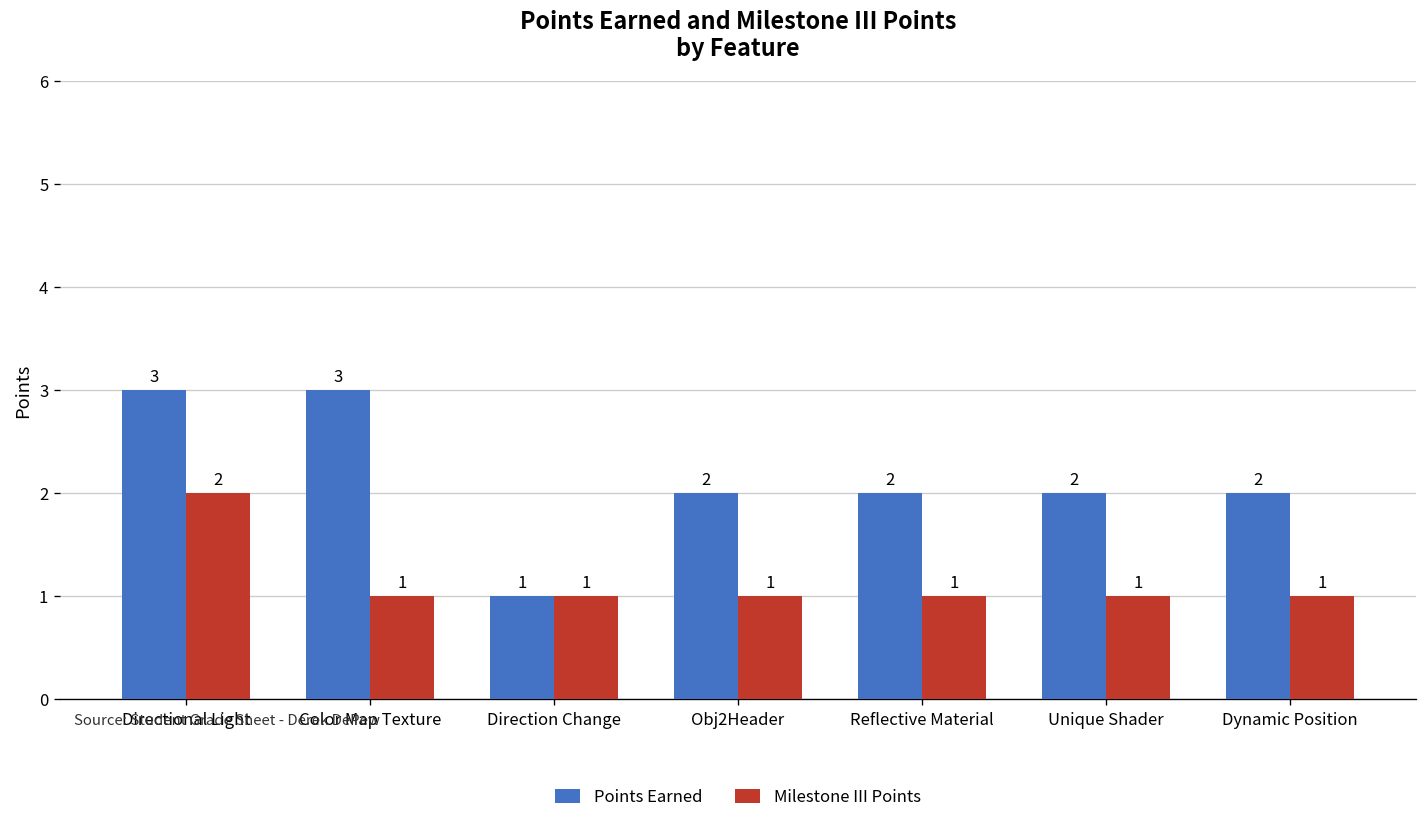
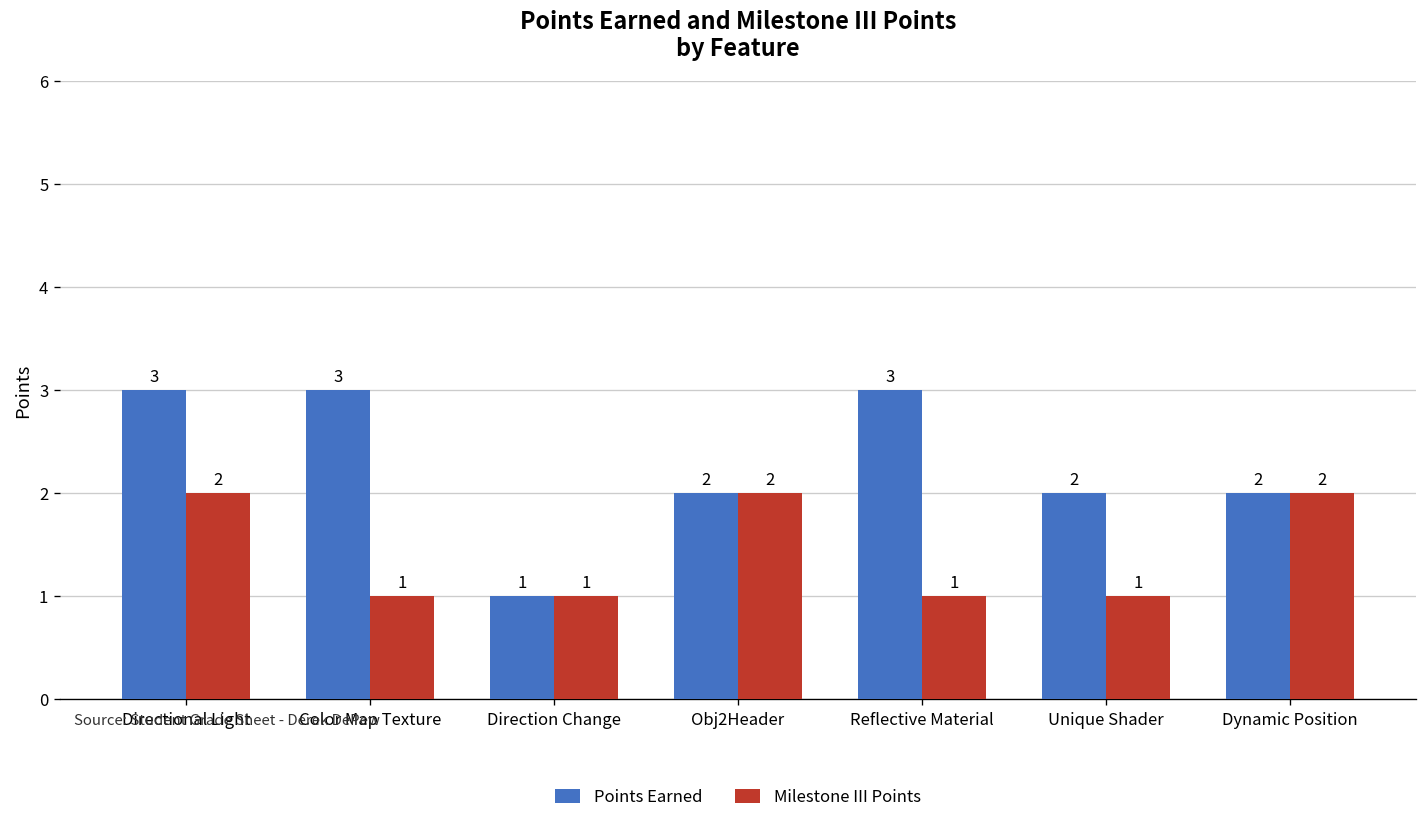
Milestone III Points, Obj2Header: 1 -> 2
Points Earned, Reflective Material: 2 -> 3
Milestone III Points, Dynamic Position: 1 -> 2
